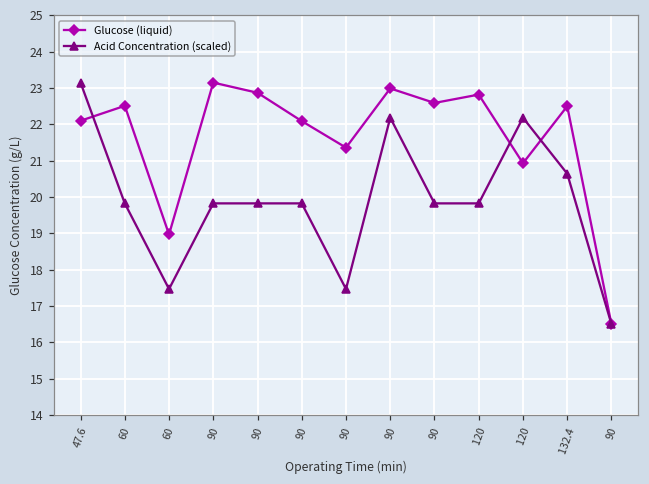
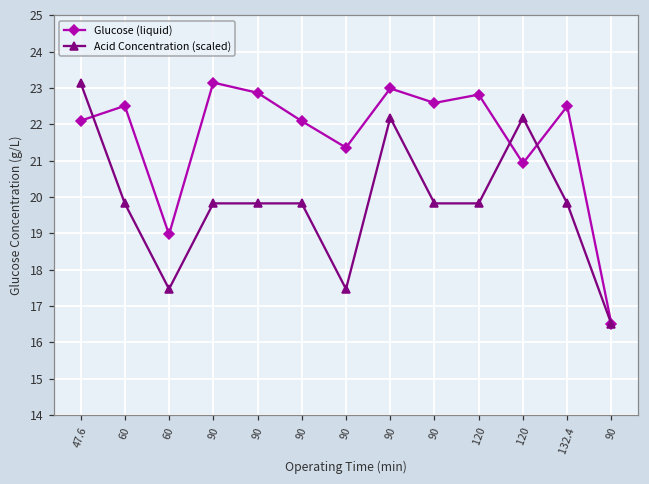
Acid Concentration (scaled), 132.4: 20.6 -> 19.8
